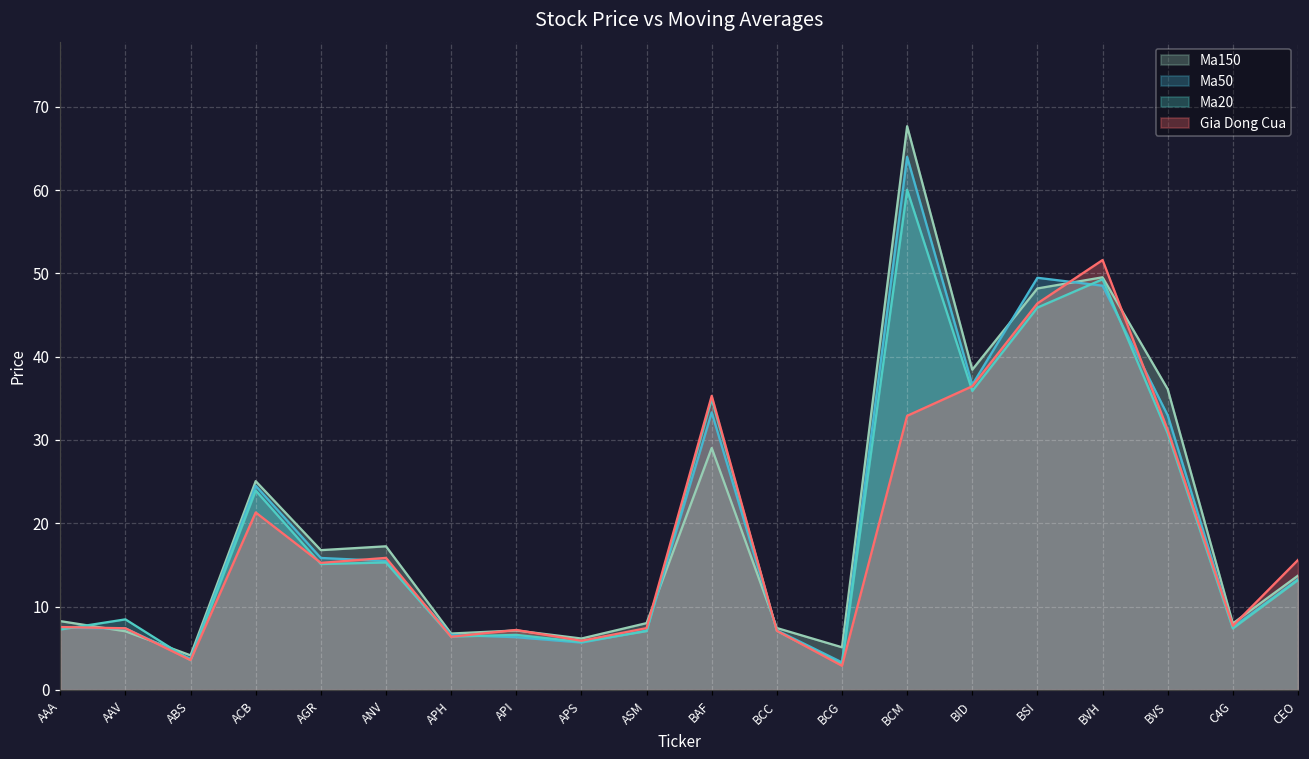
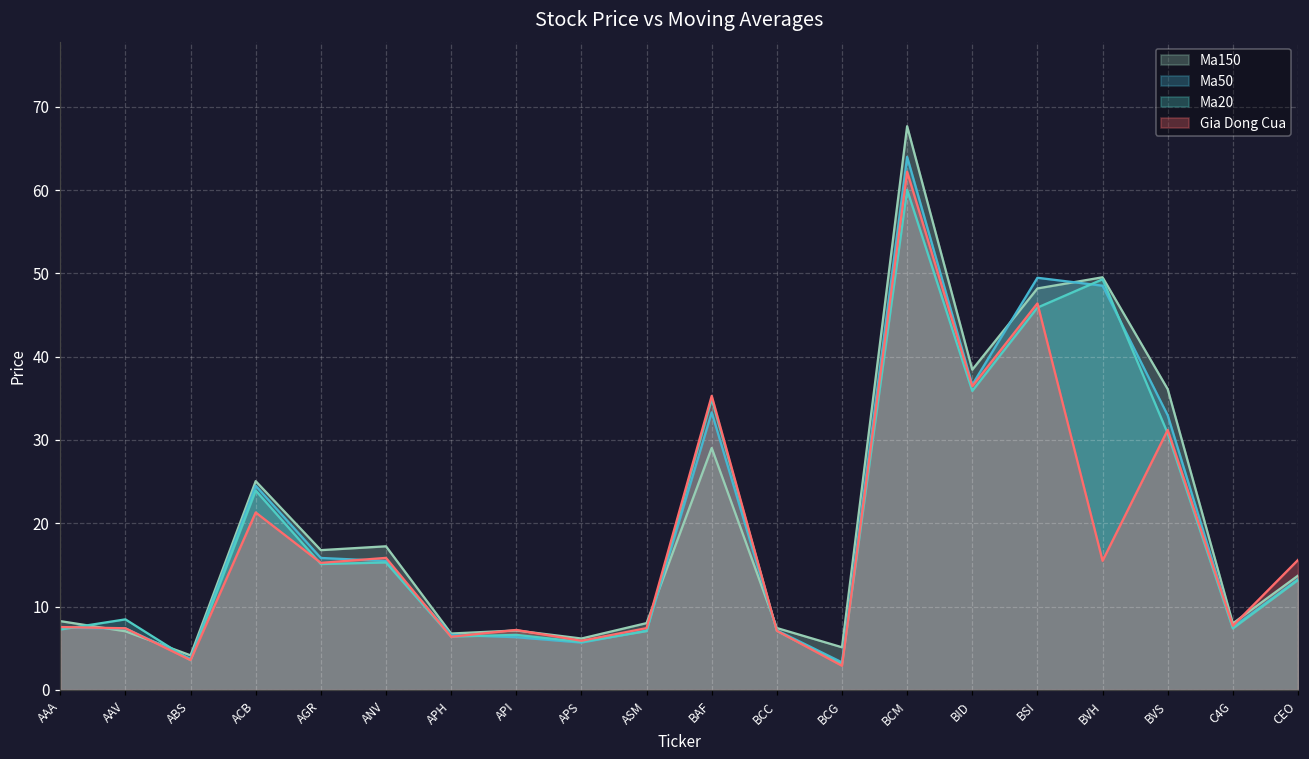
Gia Dong Cua, BCM: 33 -> 62
Gia Dong Cua, BVH: 52 -> 16
